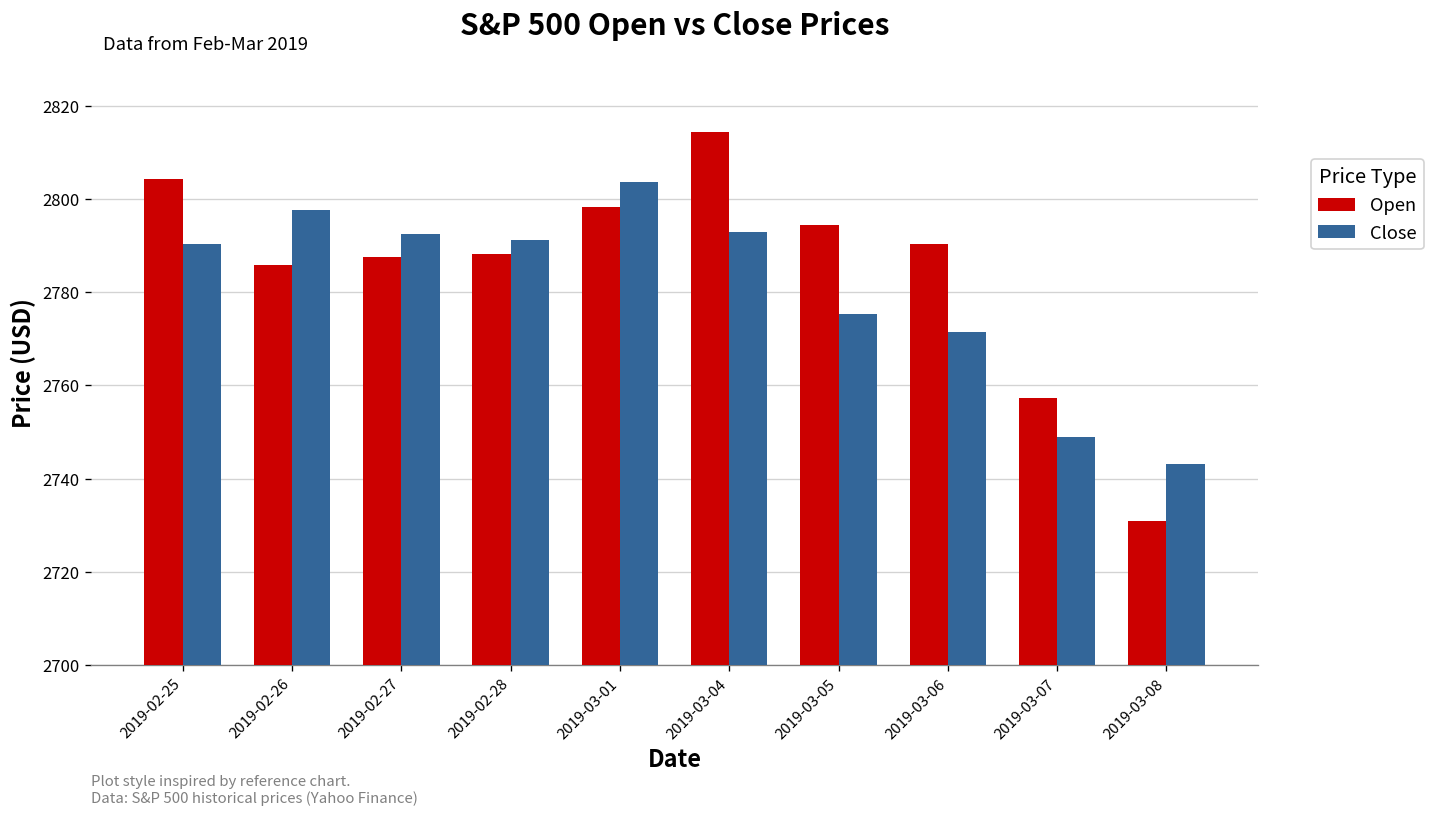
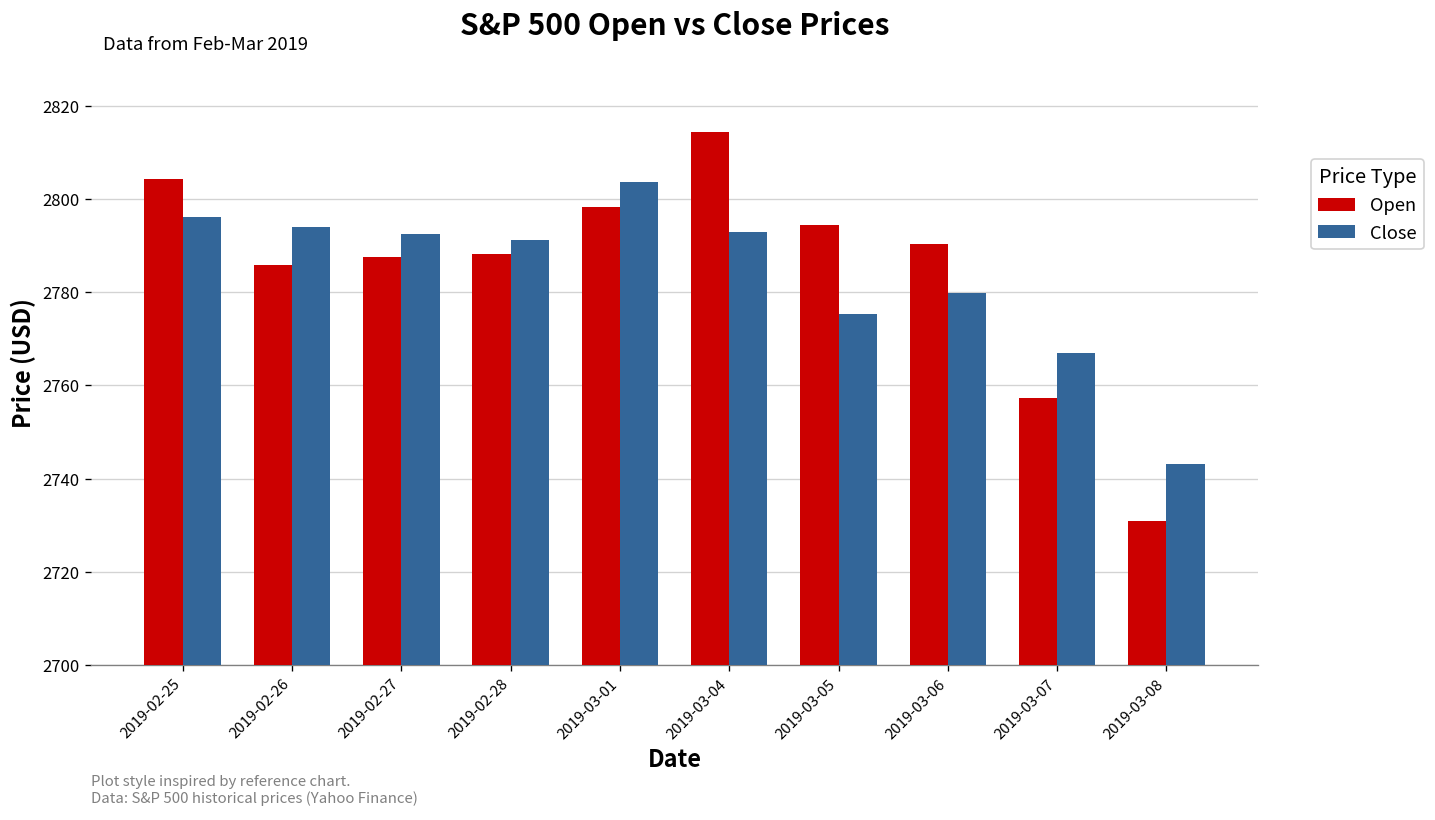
Close, 2019-02-25: 2790 -> 2796
Close, 2019-02-26: 2798 -> 2794
Close, 2019-03-06: 2771 -> 2780
Close, 2019-03-07: 2749 -> 2767
